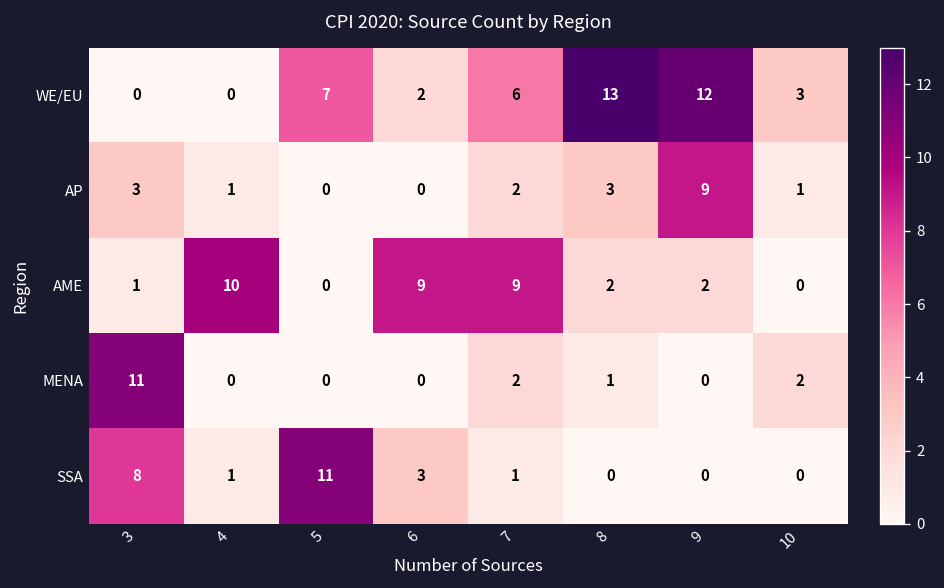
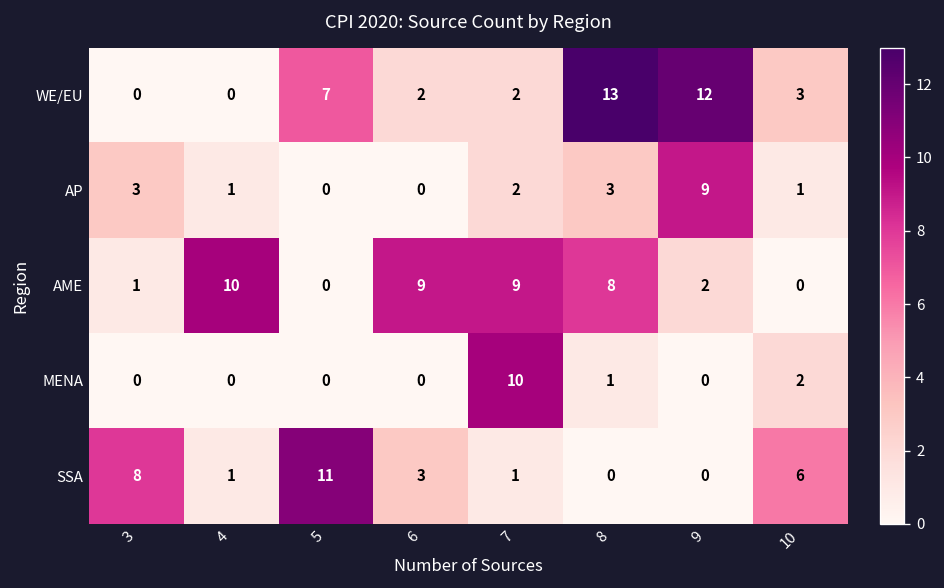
WE/EU, 7: 6 -> 2
AME, 8: 2 -> 8
MENA, 3: 11 -> 0
MENA, 7: 2 -> 10
SSA, 10: 0 -> 6
